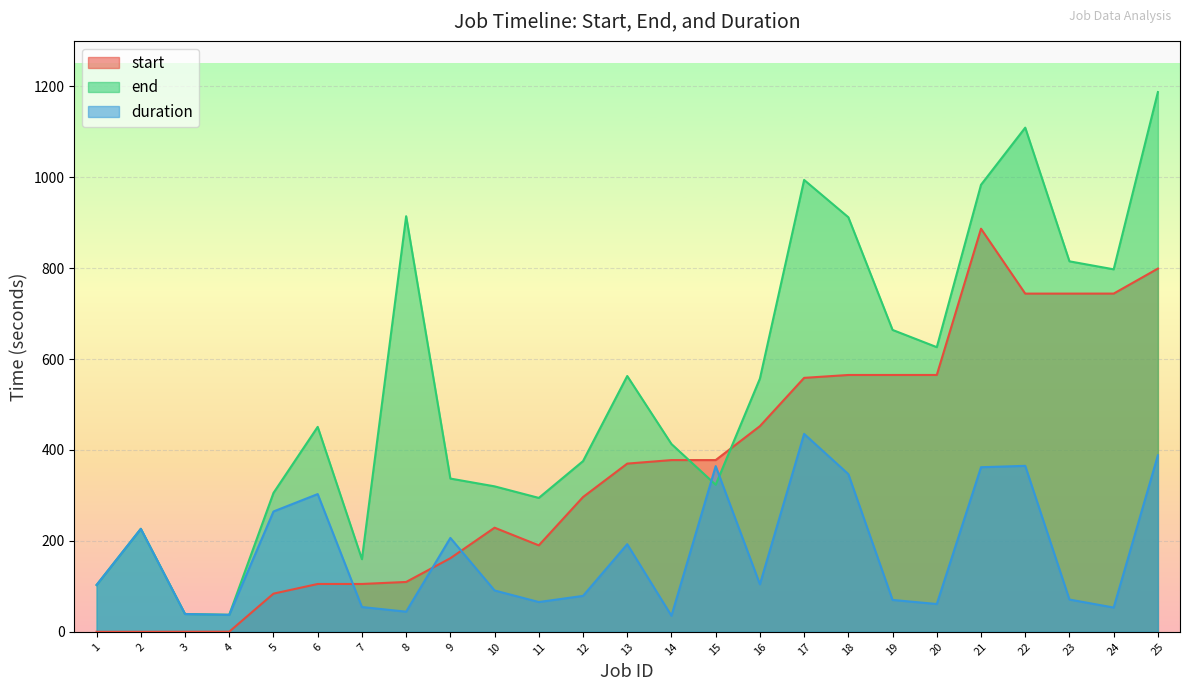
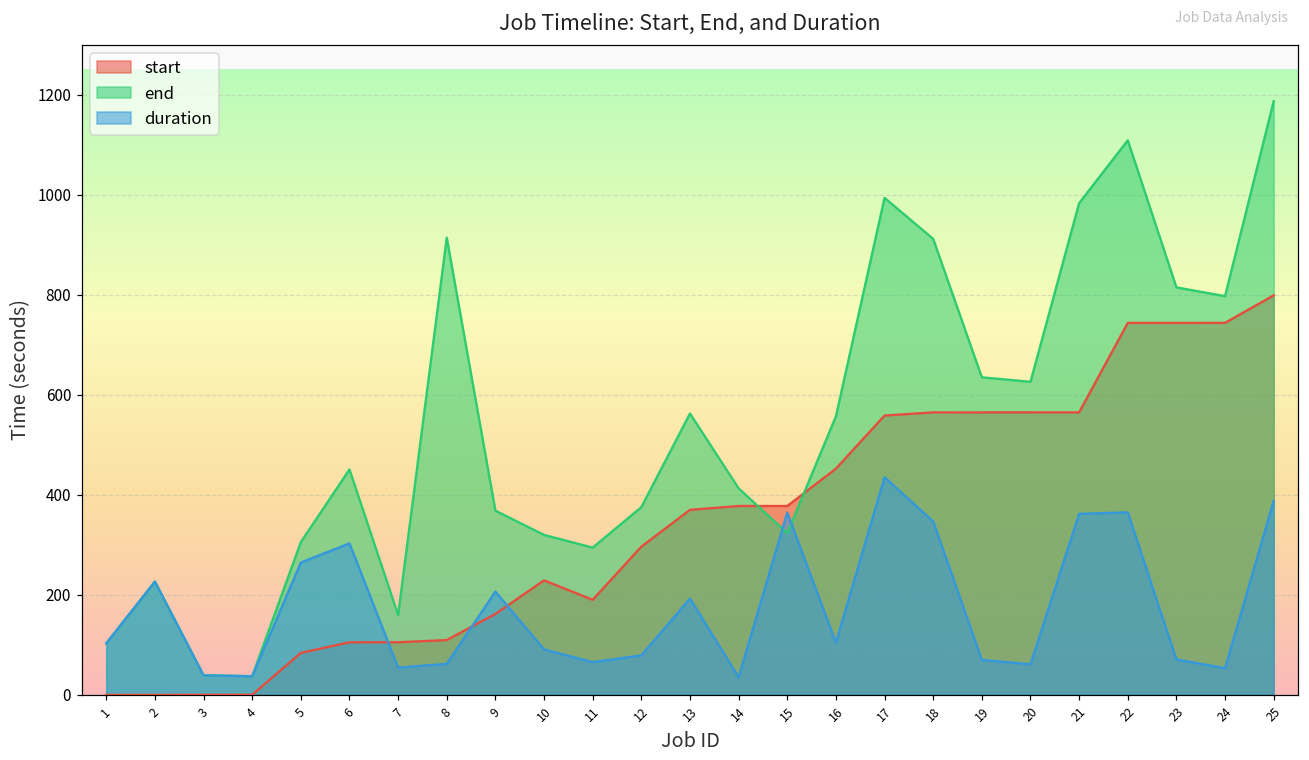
duration, 8: 40 -> 60
end, 9: 340 -> 370
end, 19: 660 -> 640
start, 21: 890 -> 570
